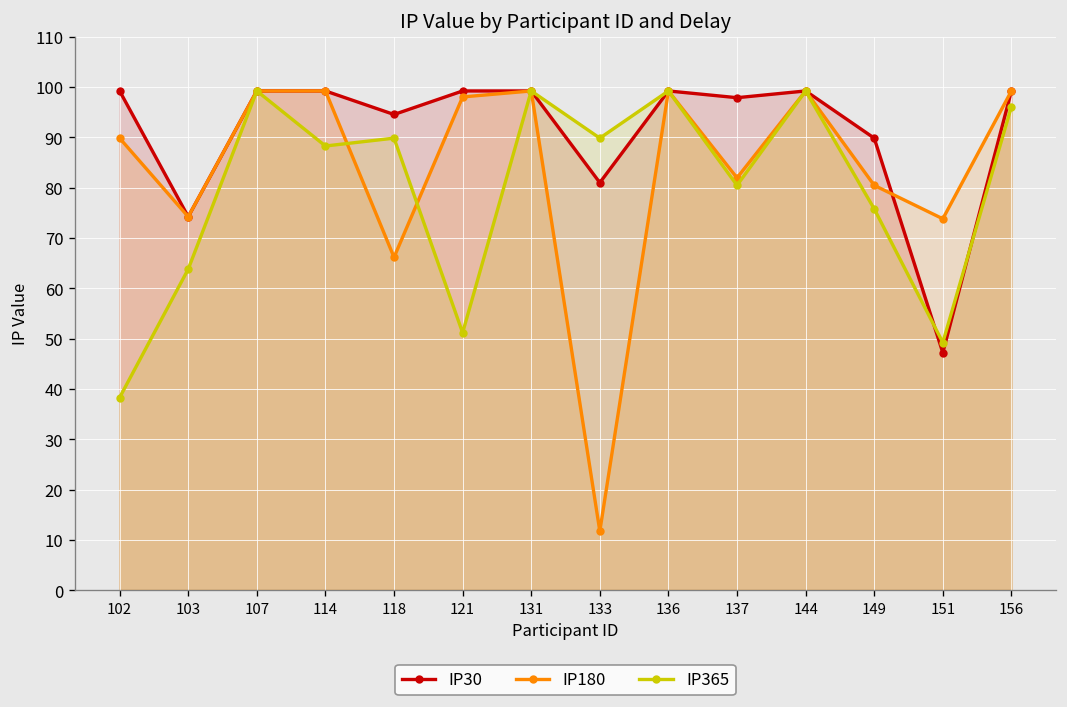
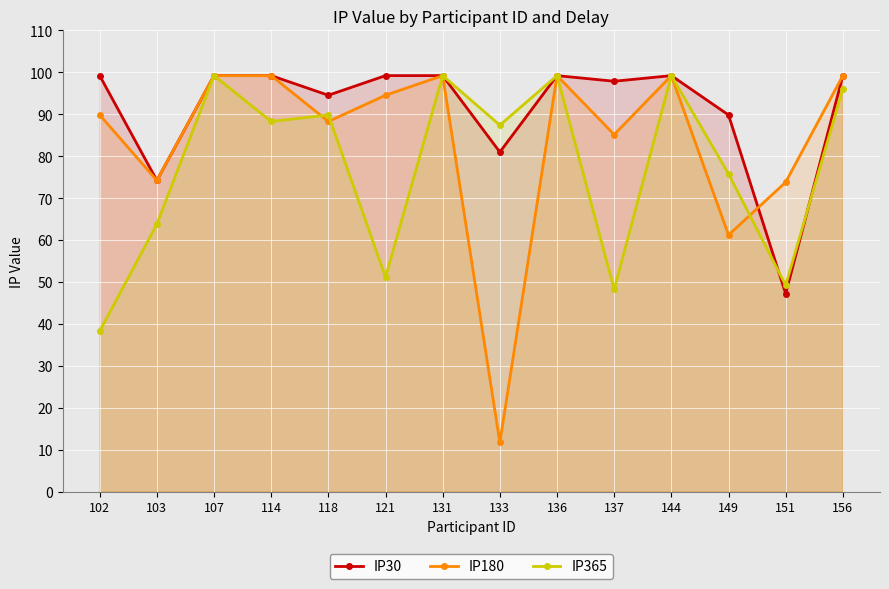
IP180, 118: 66 -> 88
IP180, 121: 98 -> 95
IP365, 133: 90 -> 87
IP180, 137: 82 -> 85
IP365, 137: 80 -> 48
IP180, 149: 80 -> 61
